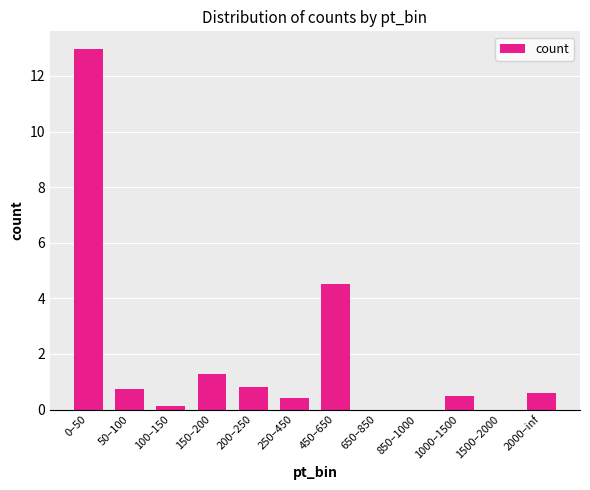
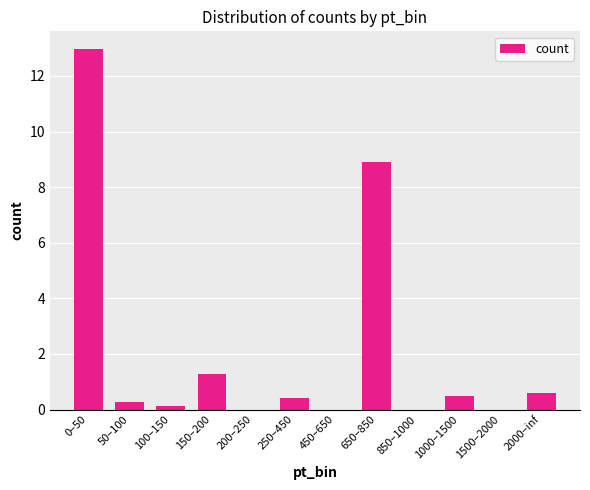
50–100: 0.7 -> 0.3
200–250: 0.8 -> 0.0
450–650: 4.5 -> 0.0
650–850: 0.0 -> 8.9
